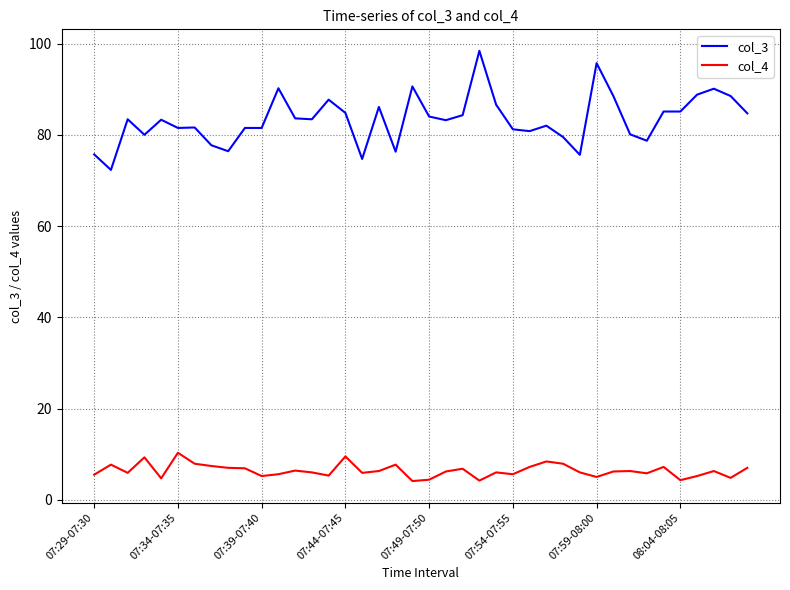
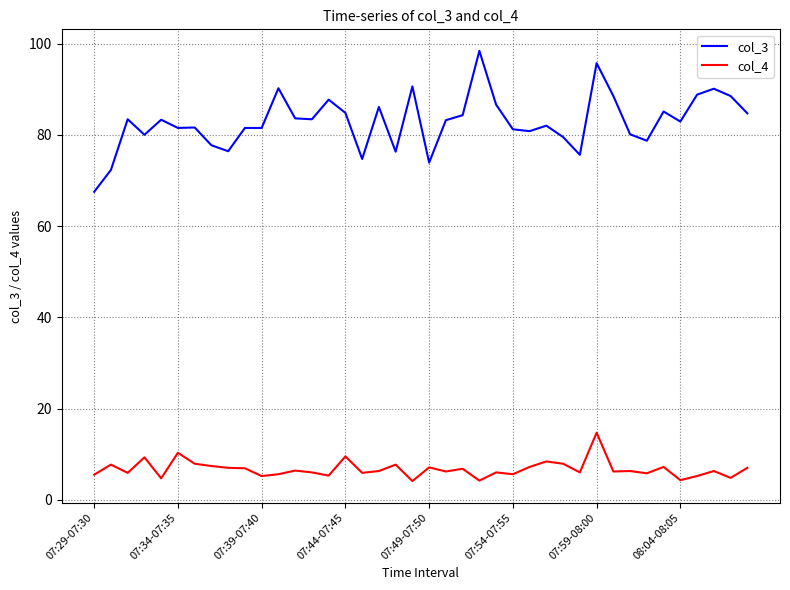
col_3, 07:29-07:30: 76 -> 68
col_3, 07:49-07:50: 84 -> 74
col_4, 07:49-07:50: 4 -> 7
col_4, 07:59-08:00: 5 -> 15
col_3, 08:04-08:05: 85 -> 83
